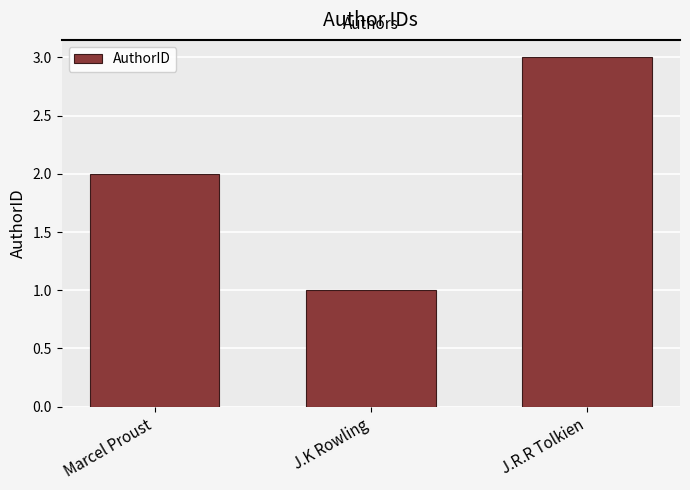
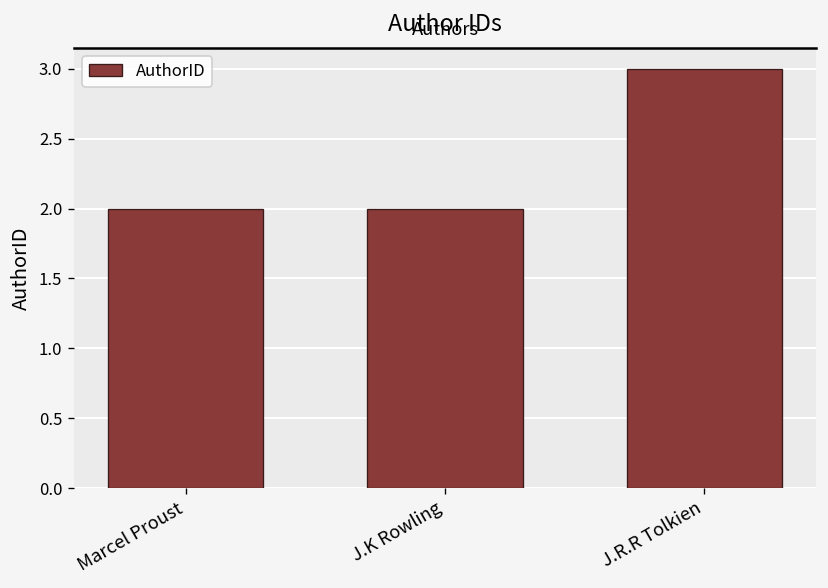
J.K Rowling: 1 -> 2
